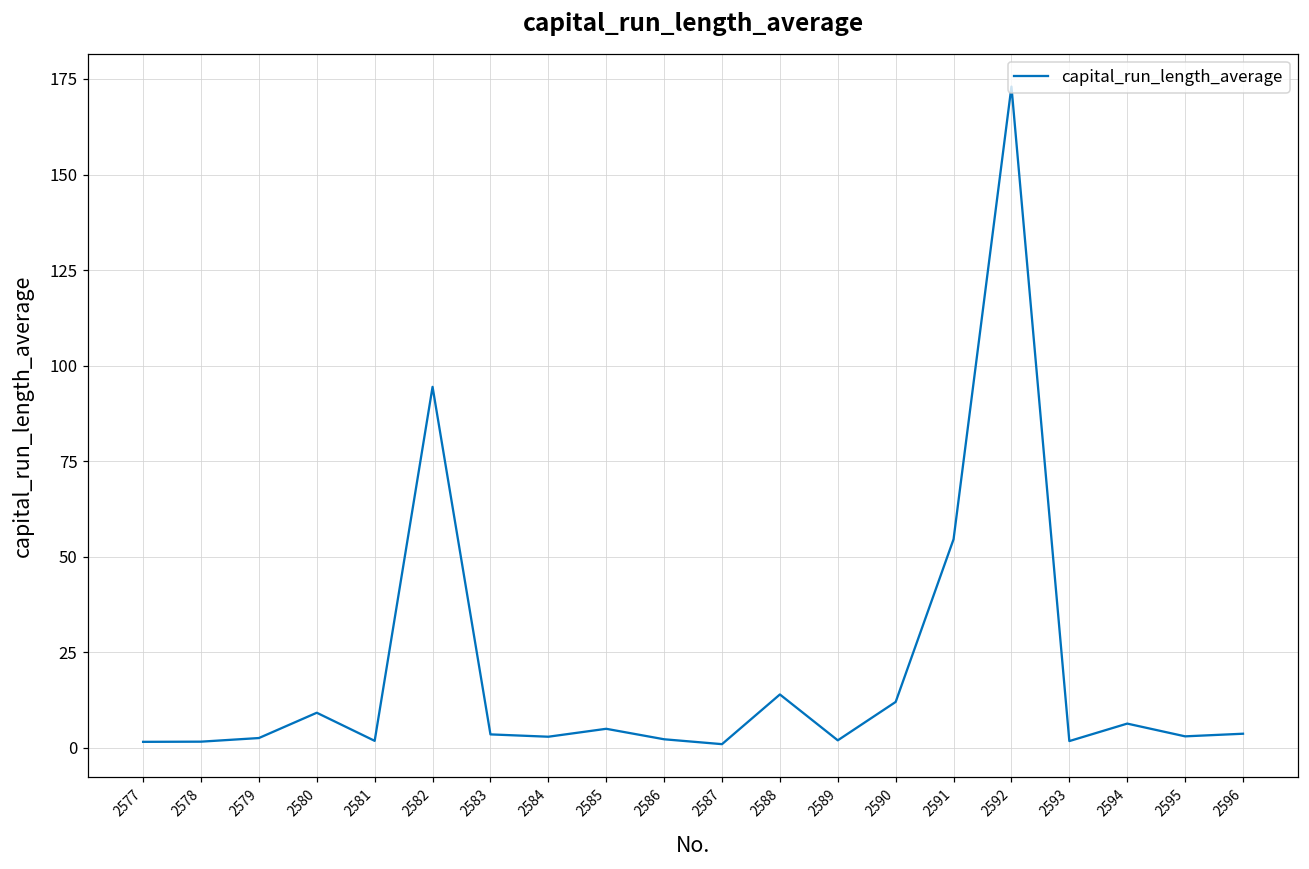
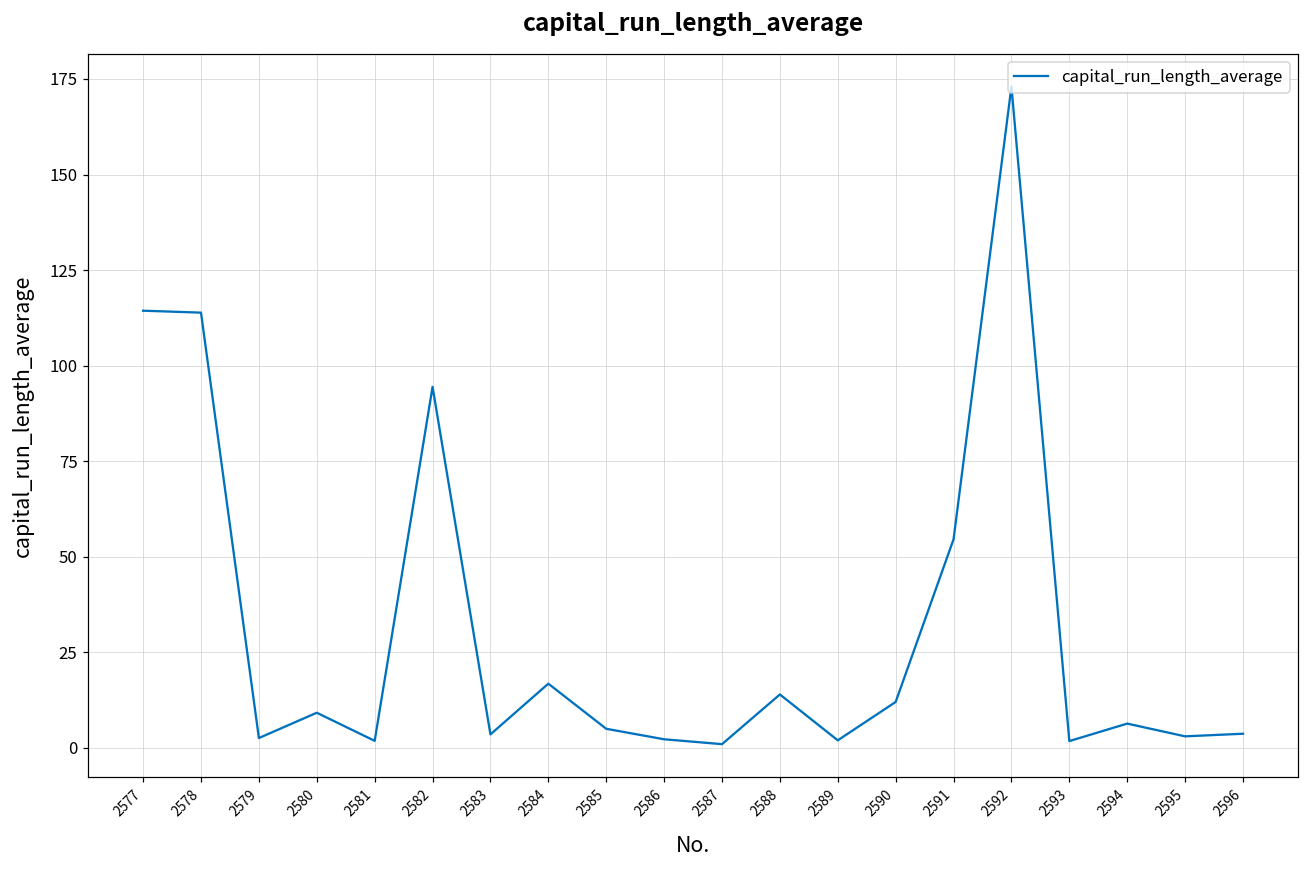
2577: 2 -> 114
2578: 2 -> 114
2584: 3 -> 17
